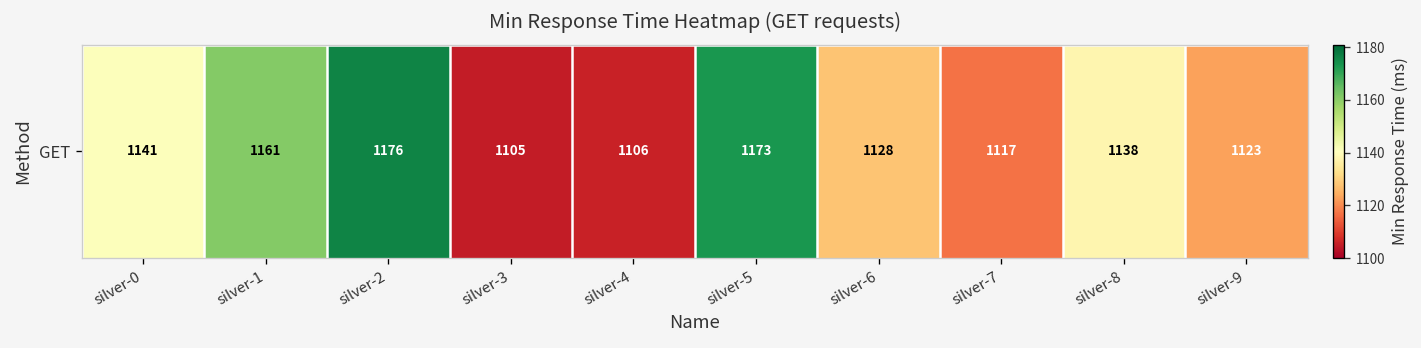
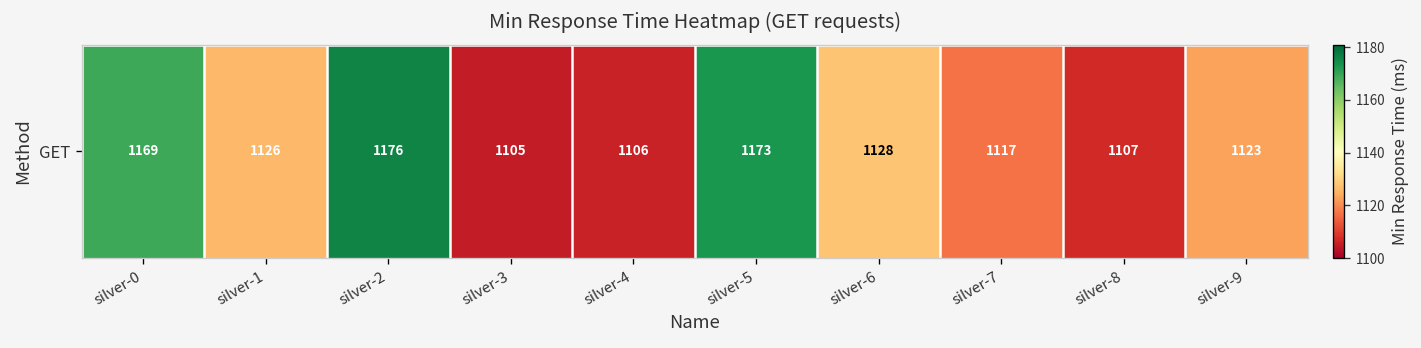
GET, silver-0: 1141 -> 1169
GET, silver-1: 1161 -> 1126
GET, silver-8: 1138 -> 1107
